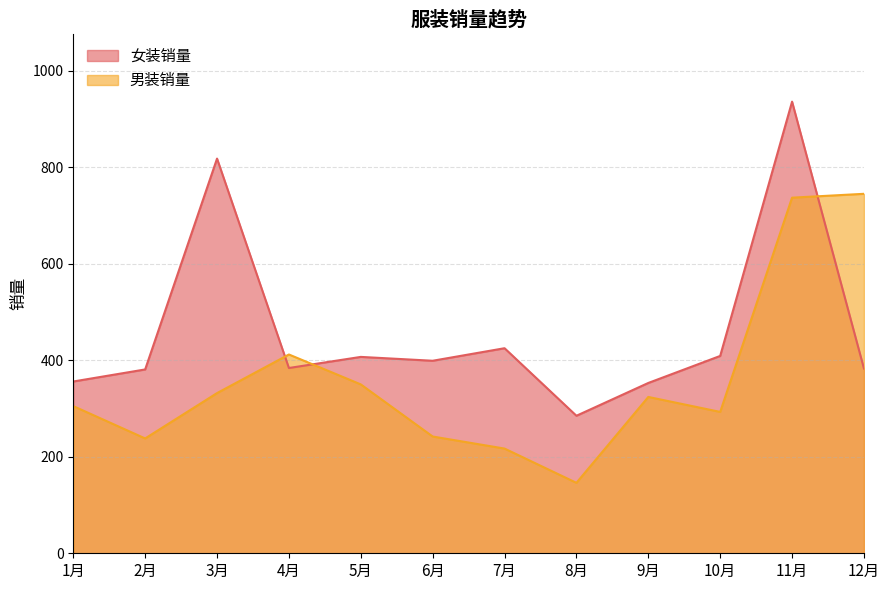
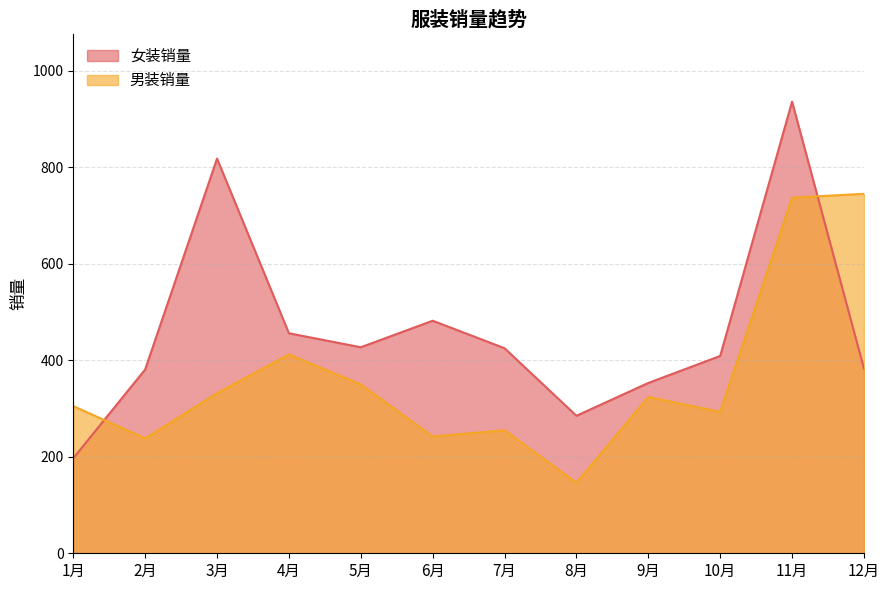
女装销量, 1月: 360 -> 200
女装销量, 4月: 380 -> 460
女装销量, 5月: 410 -> 430
女装销量, 6月: 400 -> 480
男装销量, 7月: 220 -> 260
